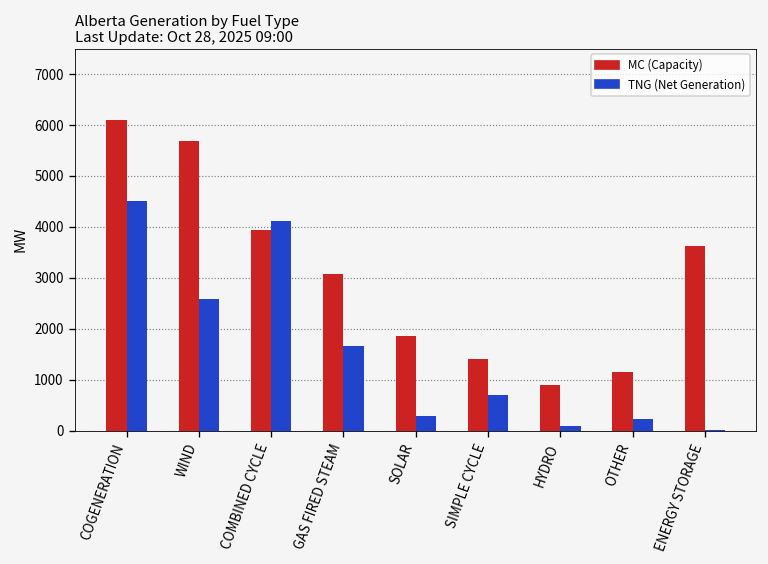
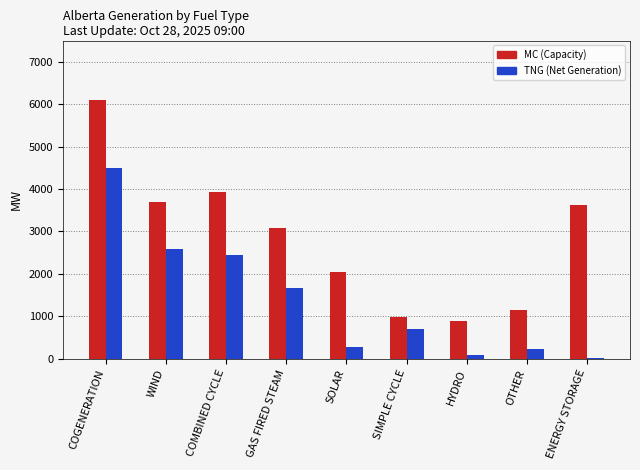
MC (Capacity), WIND: 5700 -> 3700
TNG (Net Generation), COMBINED CYCLE: 4100 -> 2500
MC (Capacity), SOLAR: 1900 -> 2000
MC (Capacity), SIMPLE CYCLE: 1400 -> 1000
